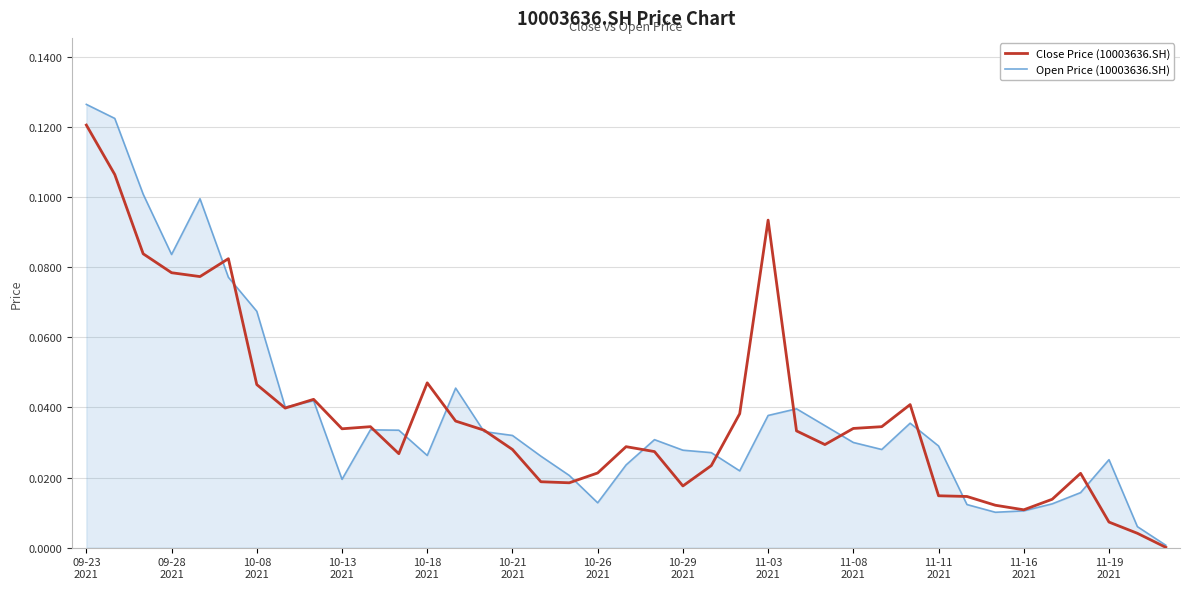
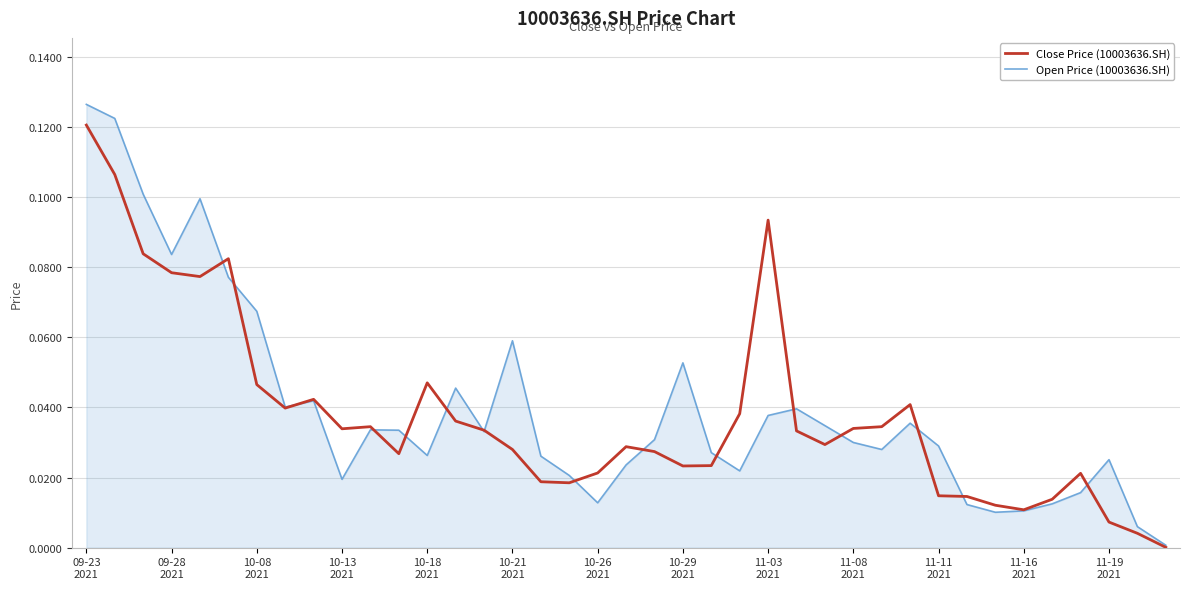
Open Price (10003636.SH), 10-21 2021: 0.032 -> 0.059
Close Price (10003636.SH), 10-29 2021: 0.018 -> 0.023
Open Price (10003636.SH), 10-29 2021: 0.028 -> 0.053
